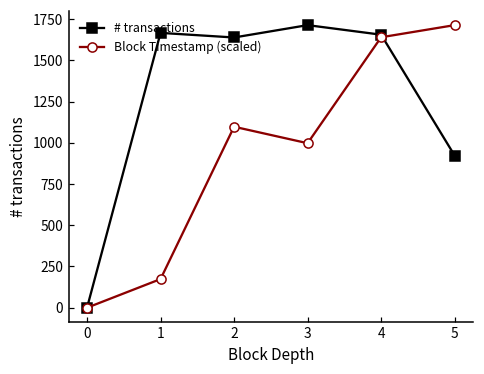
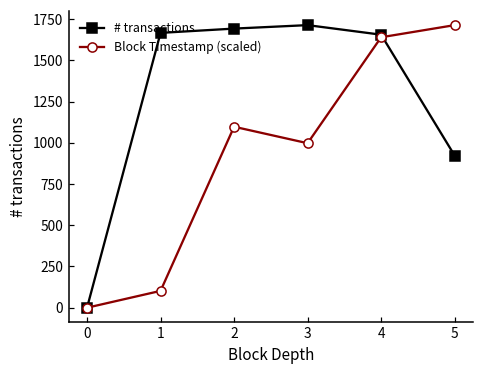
Block Timestamp (scaled), 1: 170 -> 100
# transactions, 2: 1640 -> 1690
